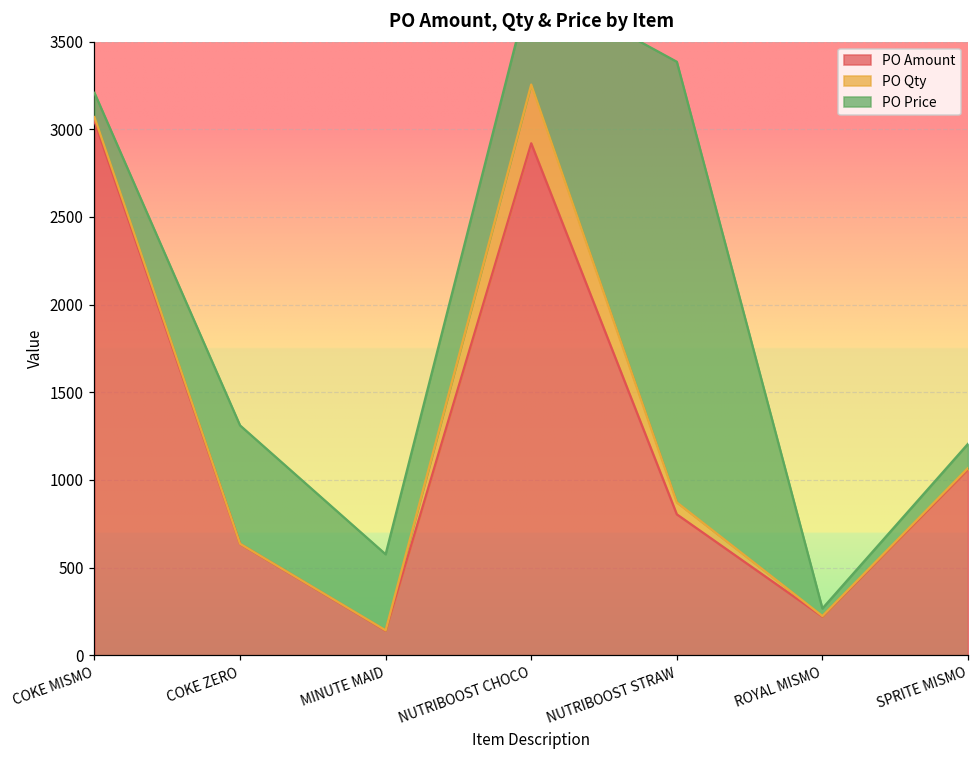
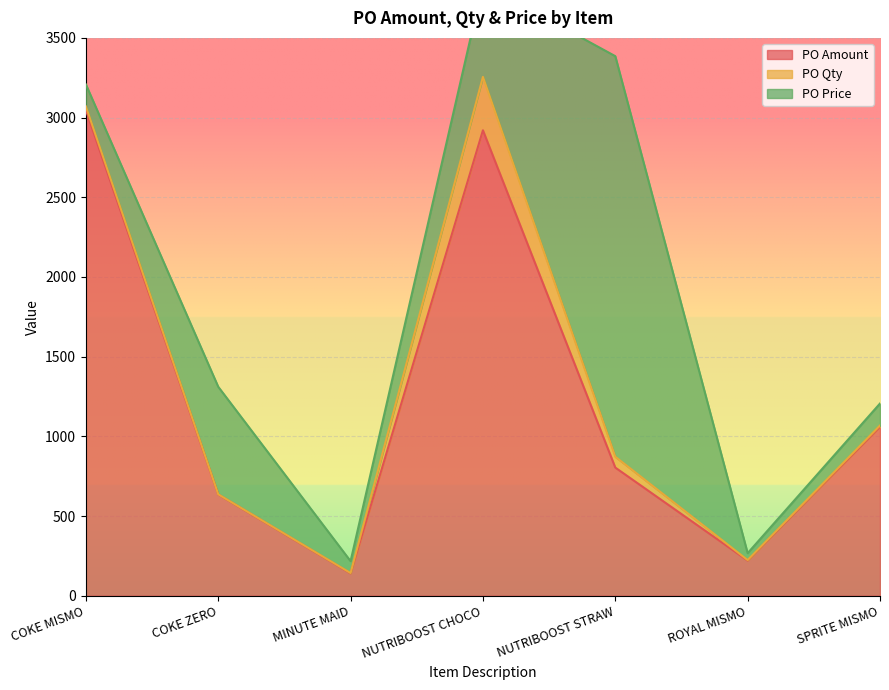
PO Price, MINUTE MAID: 430 -> 70
